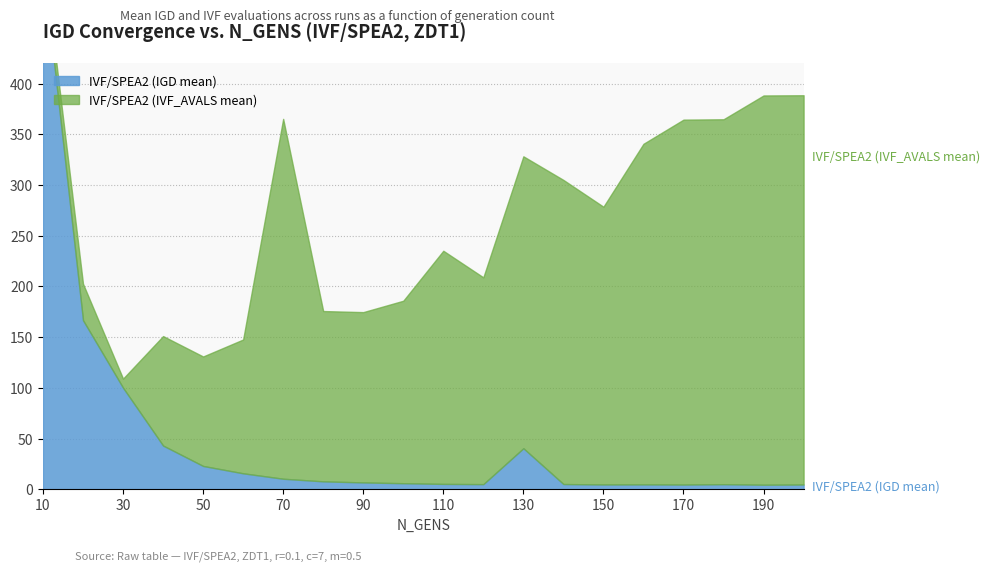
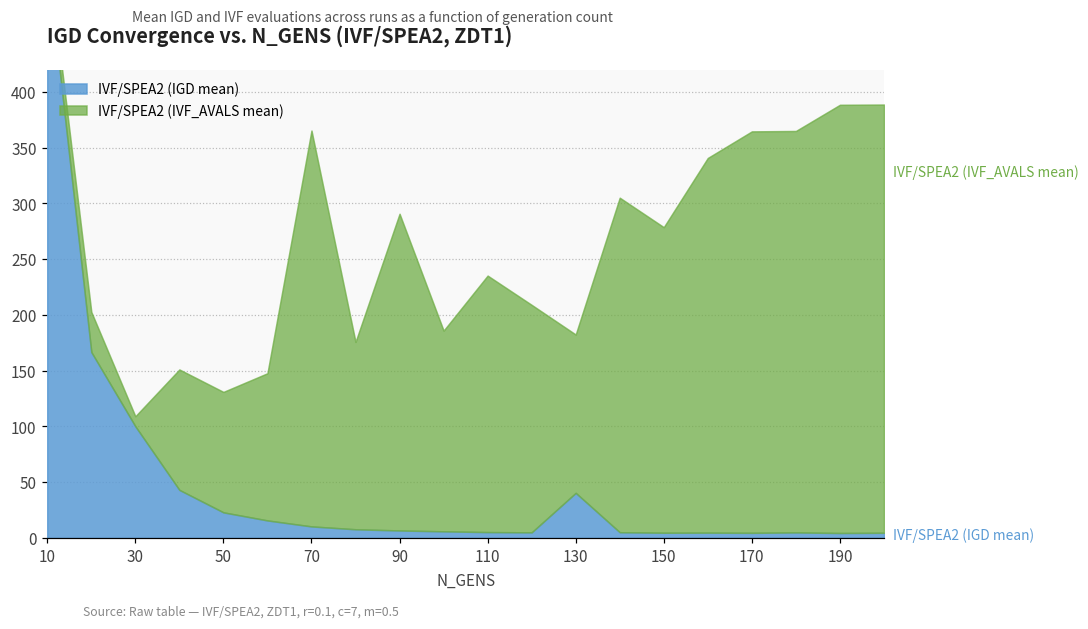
IVF/SPEA2 (IVF_AVALS mean), 90: 168 -> 284
IVF/SPEA2 (IVF_AVALS mean), 130: 288 -> 142
